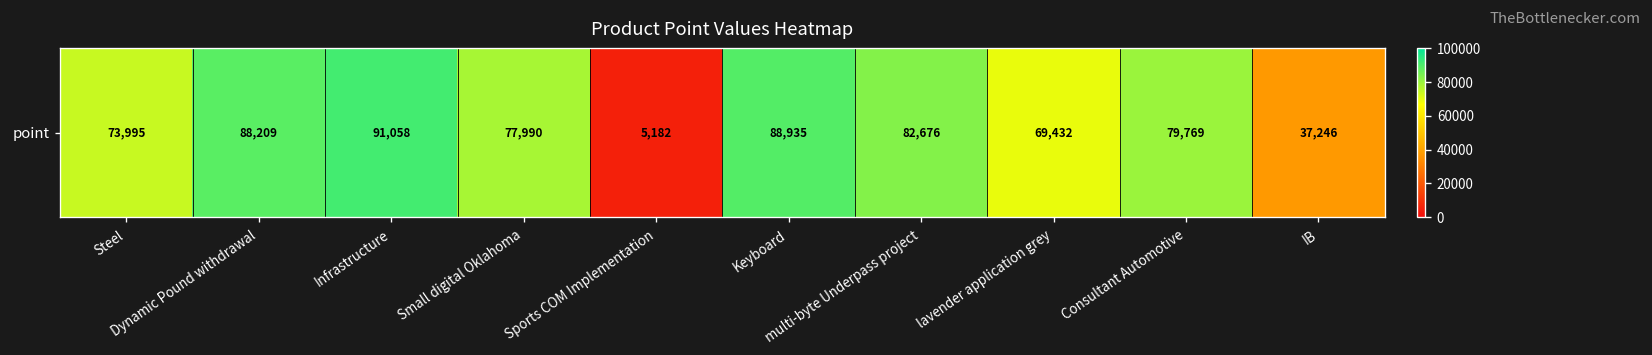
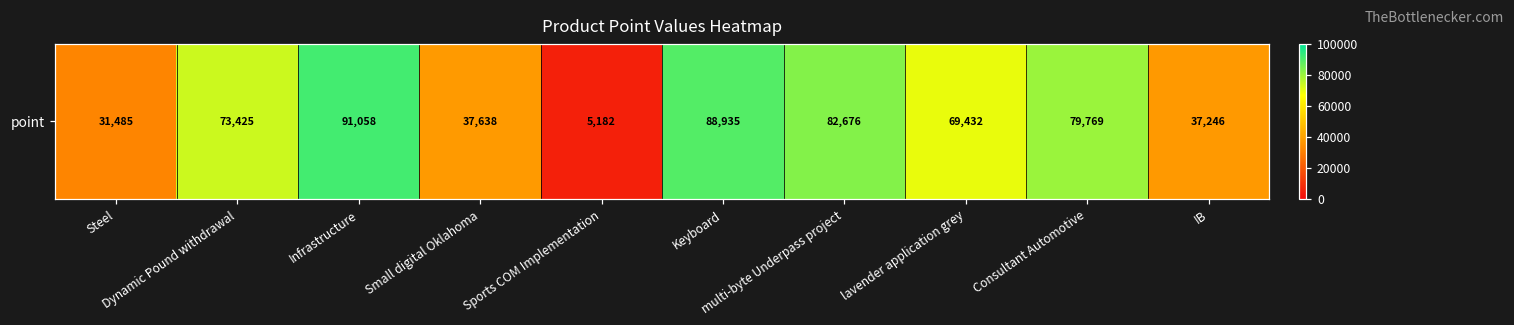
point, Steel: 73,995 -> 31,485
point, Dynamic Pound withdrawal: 88,209 -> 73,425
point, Small digital Oklahoma: 77,990 -> 37,638
